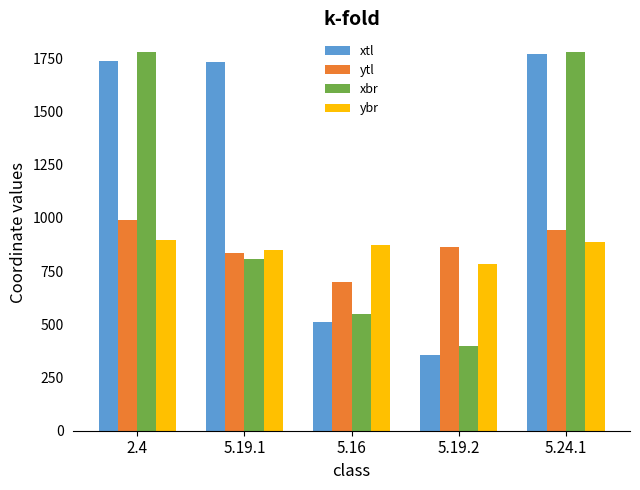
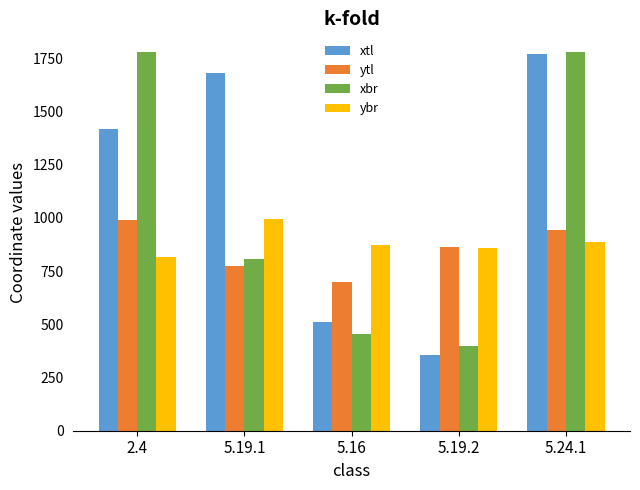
xtl, 2.4: 1740 -> 1420
ybr, 2.4: 900 -> 820
xtl, 5.19.1: 1730 -> 1680
ytl, 5.19.1: 840 -> 780
ybr, 5.19.1: 850 -> 1000
xbr, 5.16: 550 -> 460
ybr, 5.19.2: 780 -> 860
